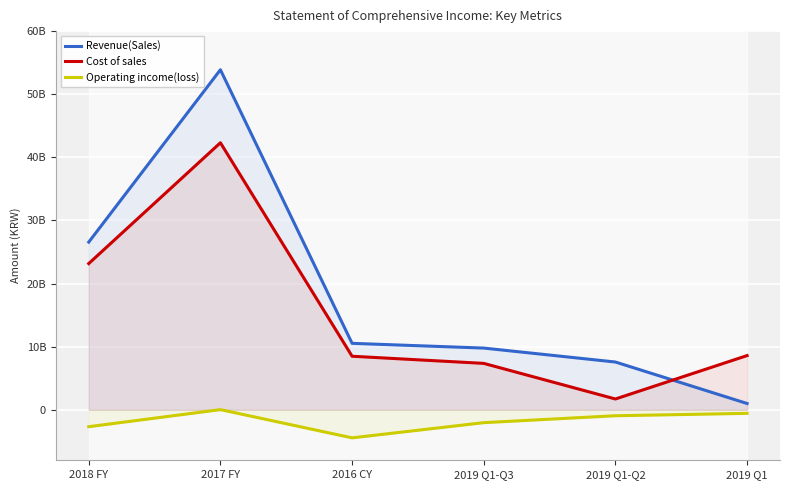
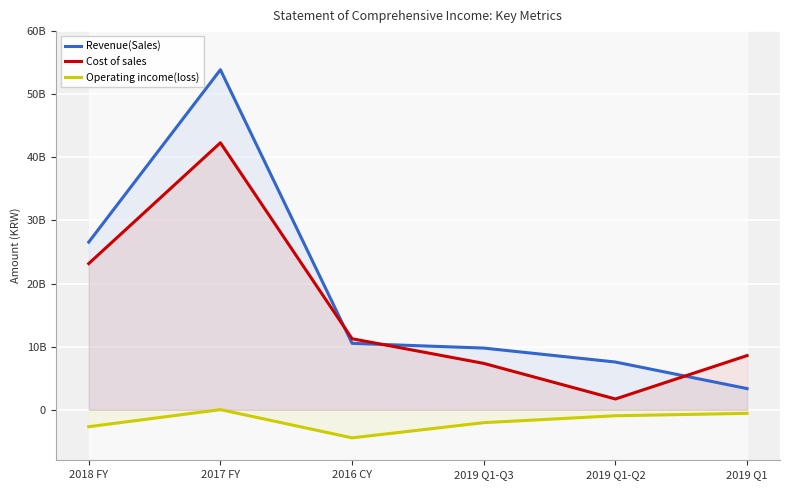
Cost of sales, 2016 CY: 8000000000 -> 11000000000
Revenue(Sales), 2019 Q1: 1000000000 -> 3000000000
